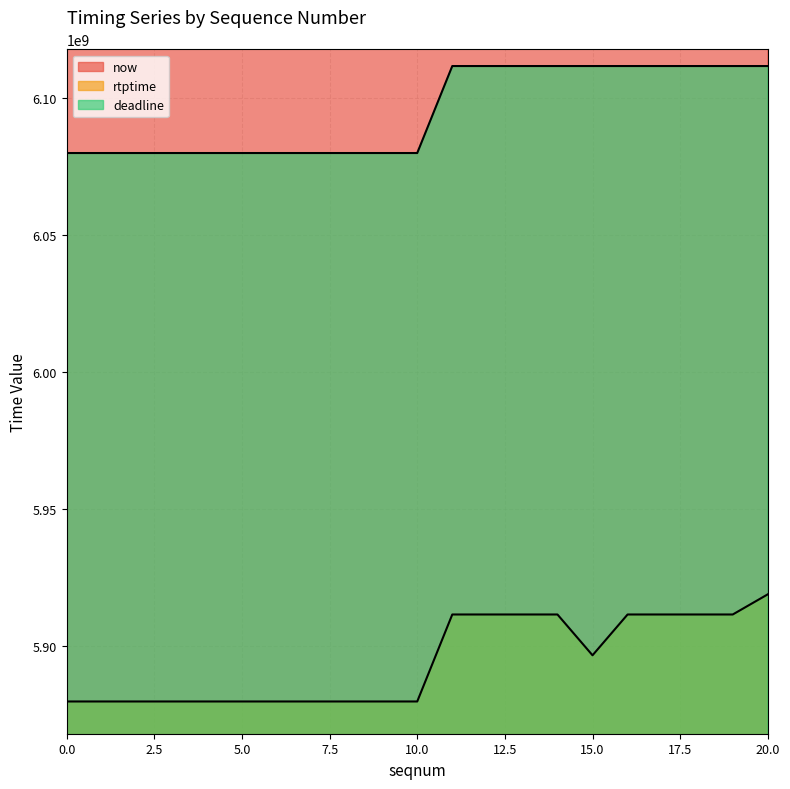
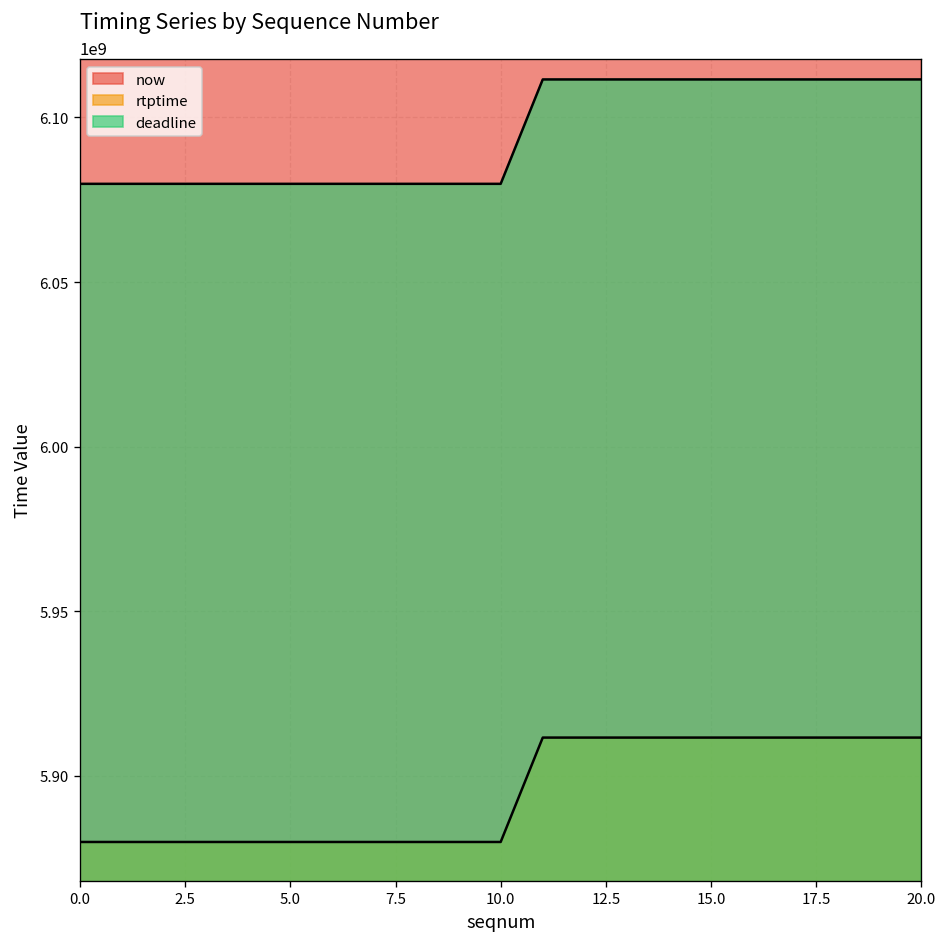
rtptime, 15.0: 5897000000 -> 5912000000
rtptime, 20.0: 5919000000 -> 5912000000
